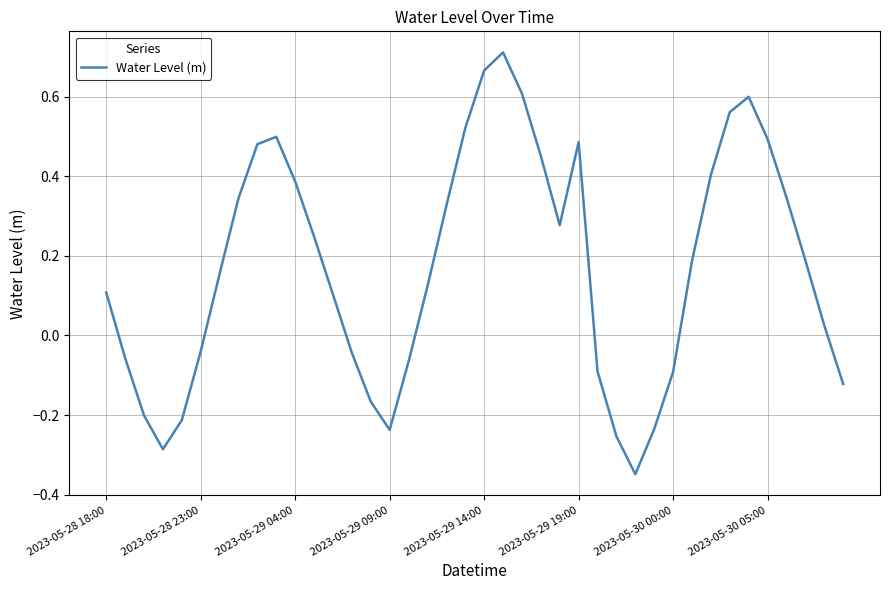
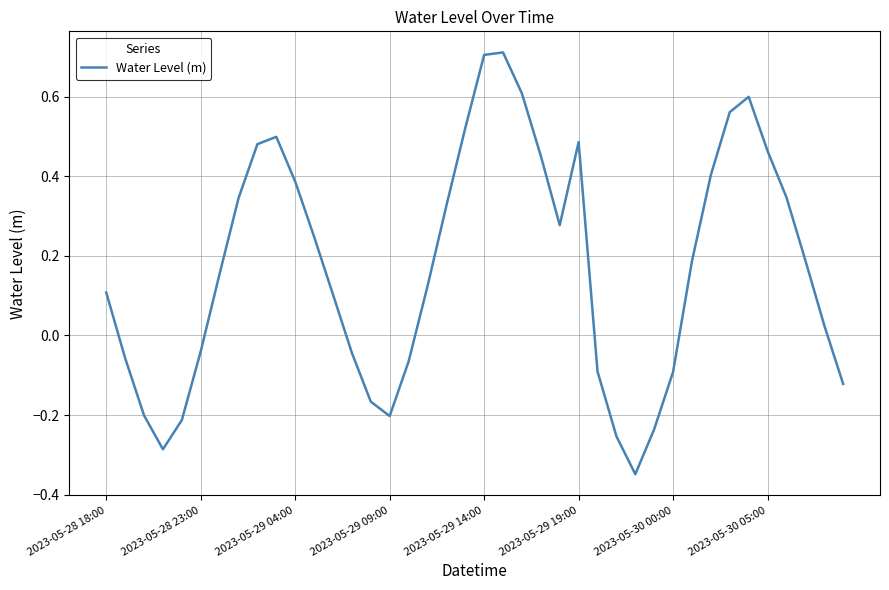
2023-05-29 09:00: -0.24 -> -0.20
2023-05-29 14:00: 0.67 -> 0.71
2023-05-30 05:00: 0.49 -> 0.46
